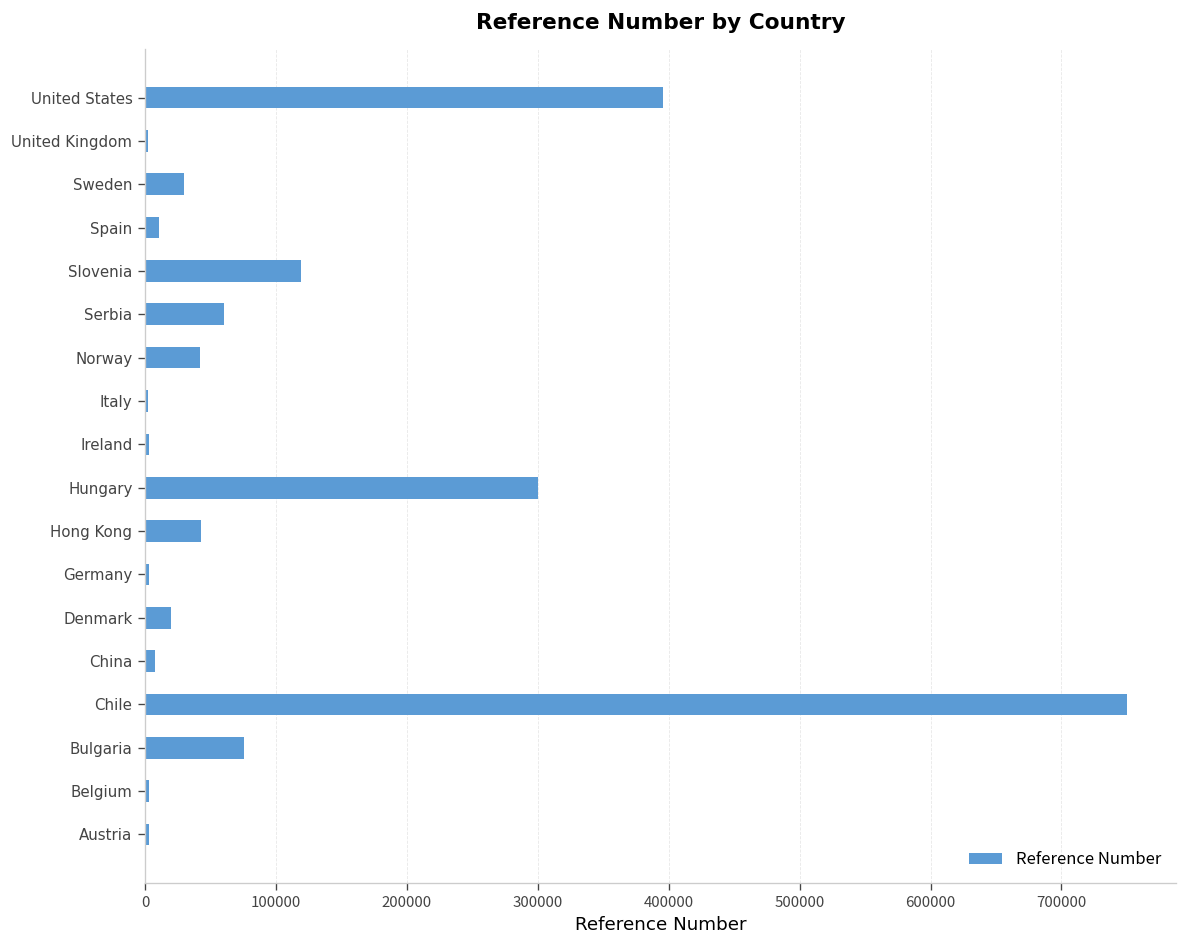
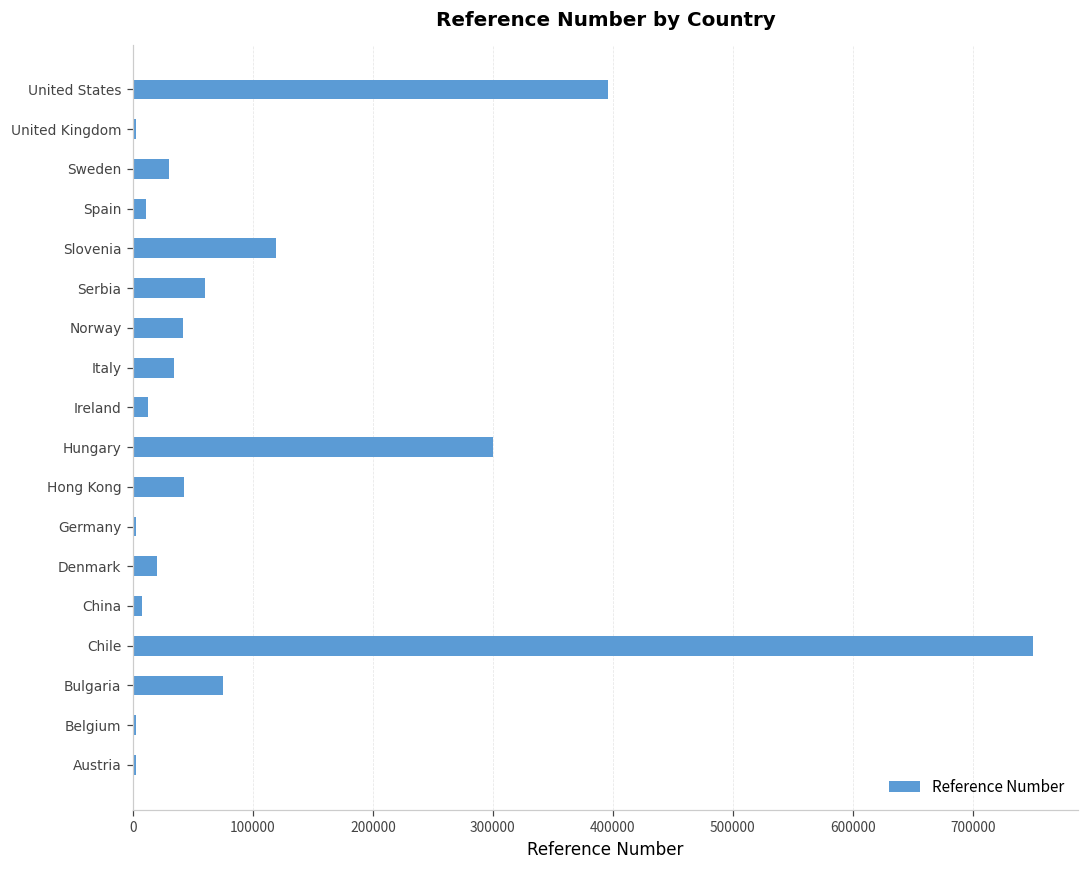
Italy: 2000 -> 34000
Ireland: 3000 -> 13000
